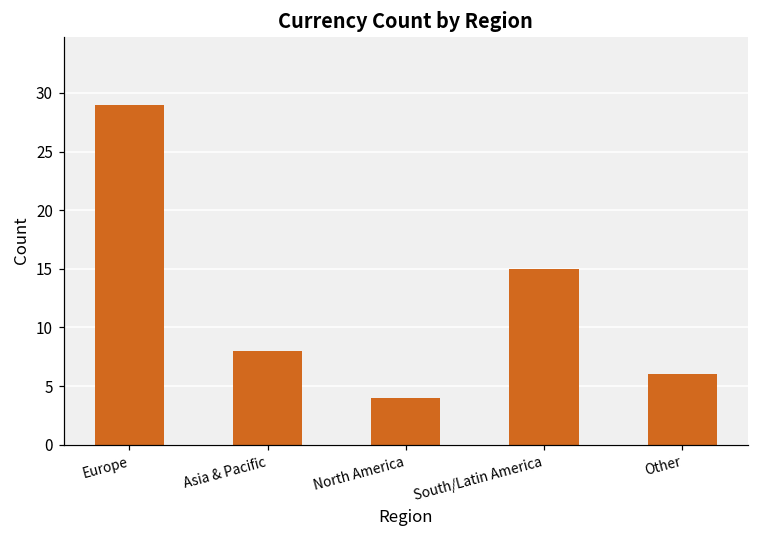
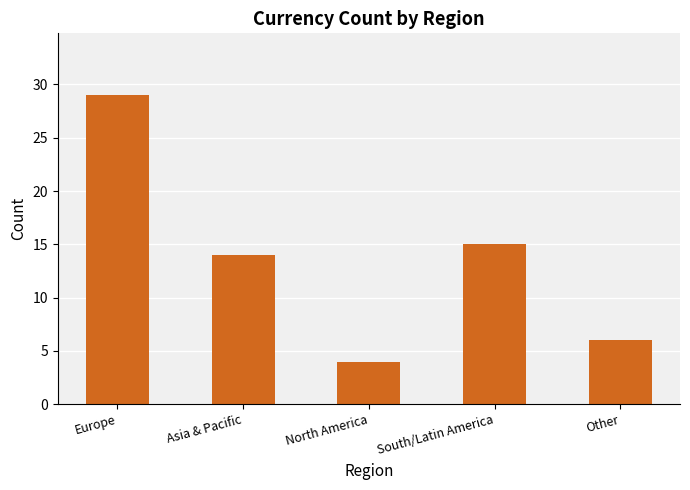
Asia & Pacific: 8 -> 14
